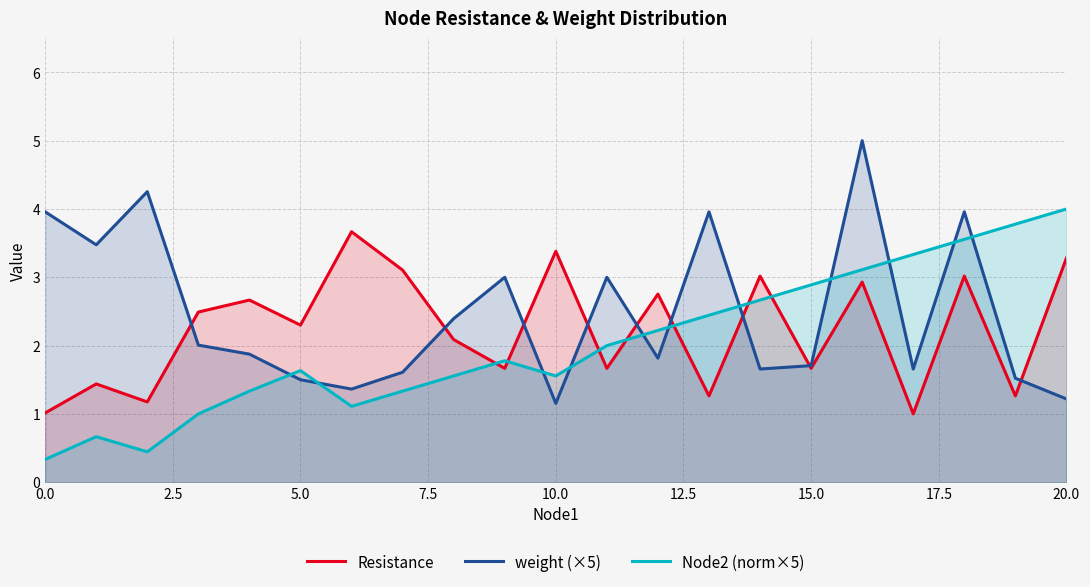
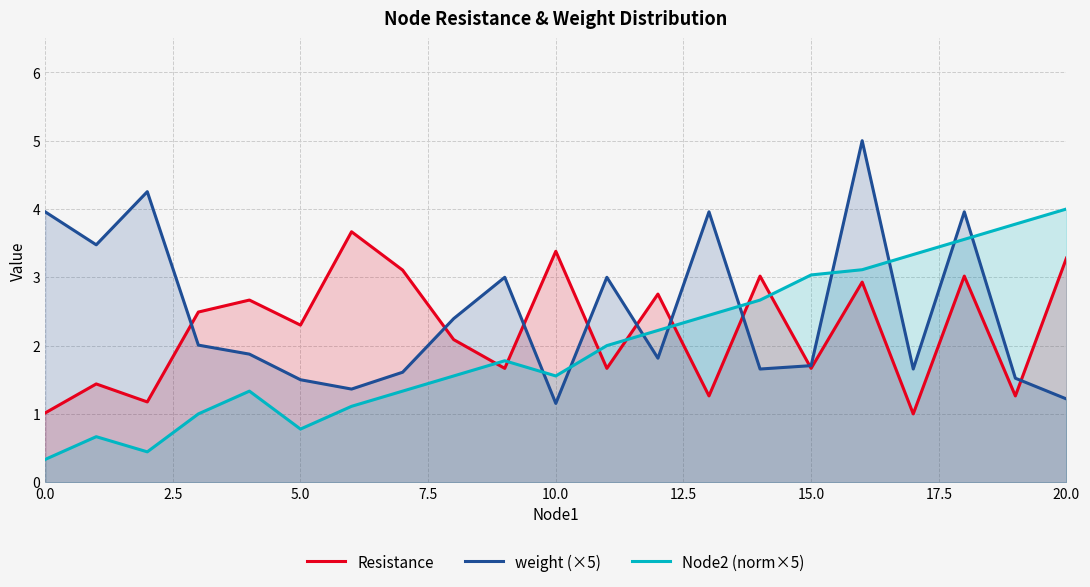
Node2 (norm×5), 5.0: 1.6 -> 0.8
Node2 (norm×5), 15.0: 2.9 -> 3.0
